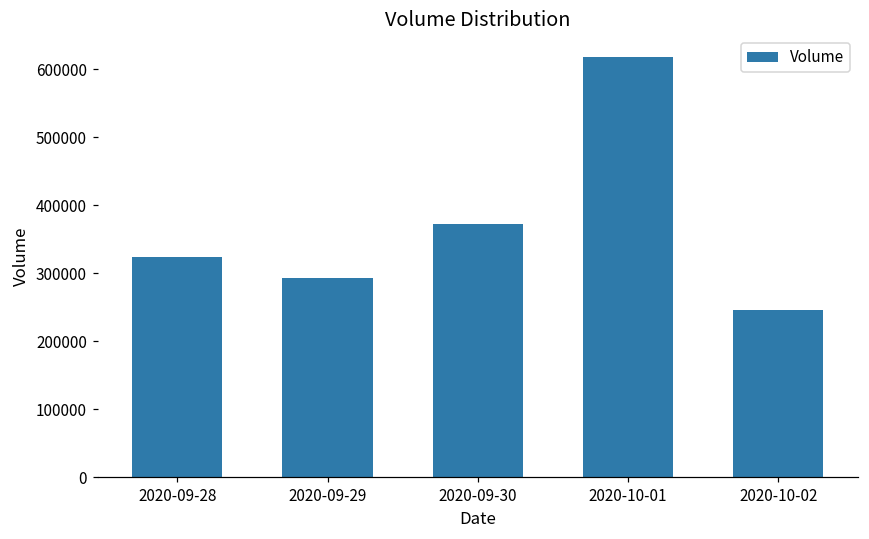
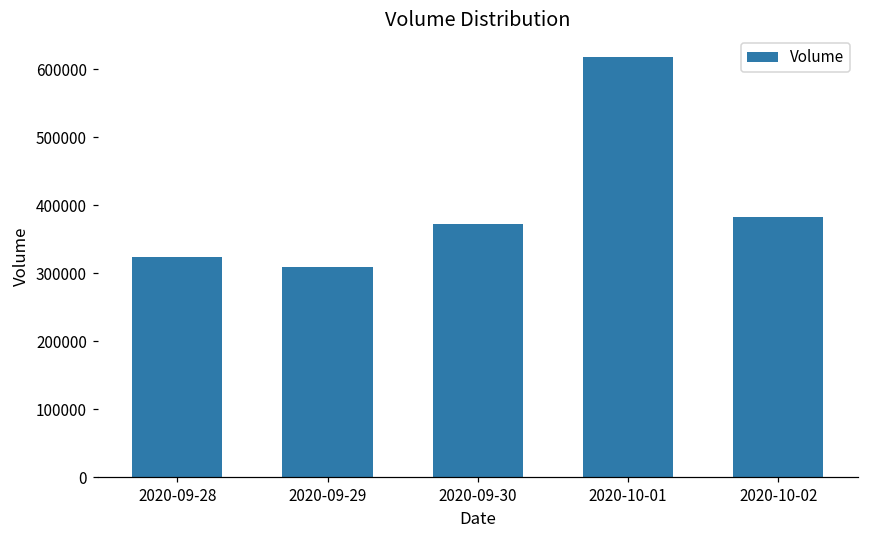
2020-09-29: 290000 -> 310000
2020-10-02: 250000 -> 380000
